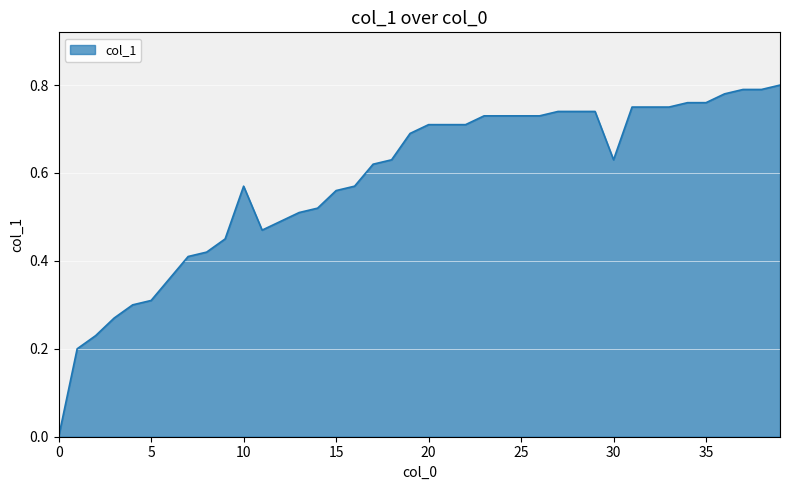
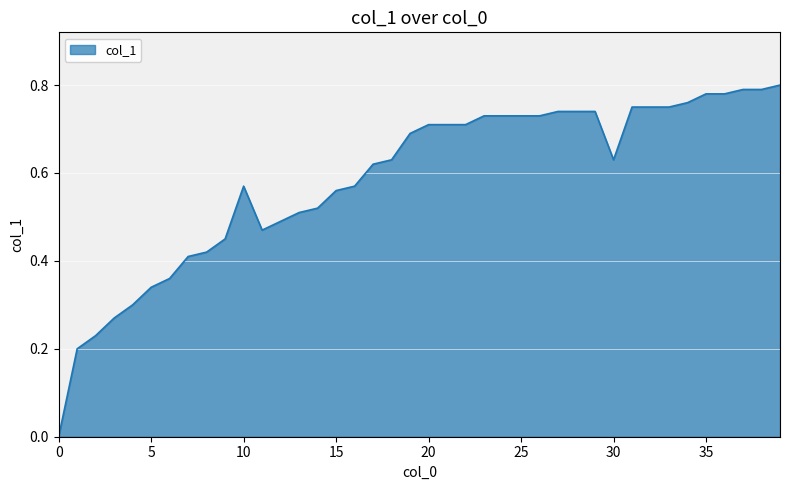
5: 0.31 -> 0.34
35: 0.76 -> 0.78
